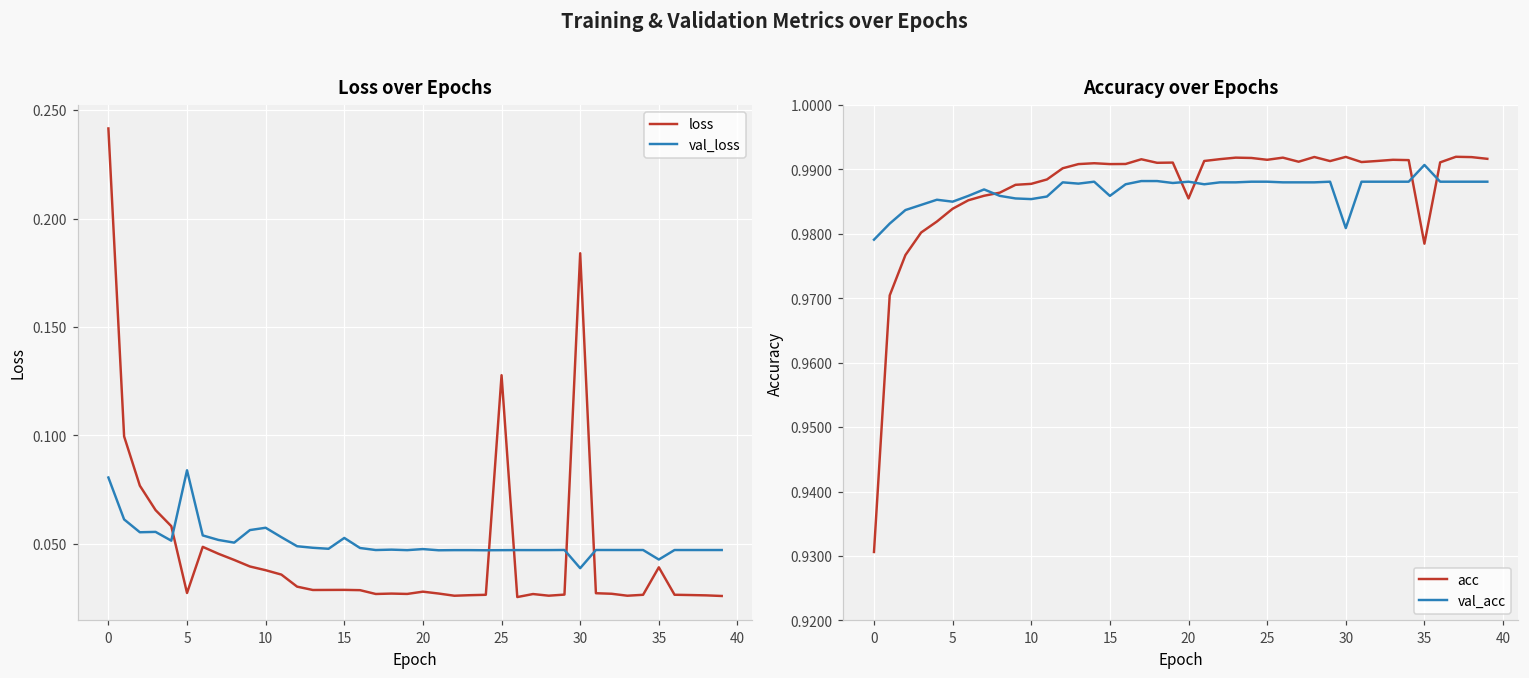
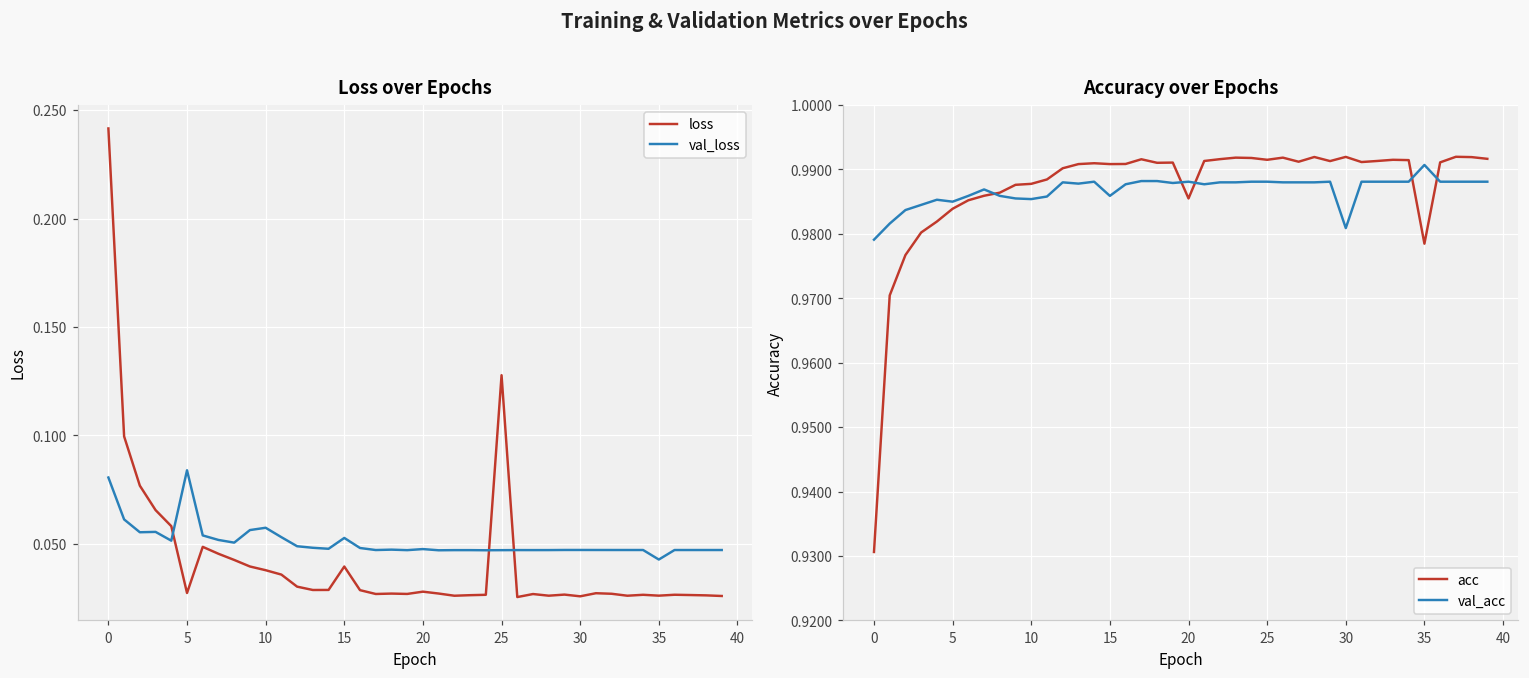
Loss over Epochs, loss, 15: 0.029 -> 0.040
Loss over Epochs, loss, 30: 0.184 -> 0.026
Loss over Epochs, val_loss, 30: 0.039 -> 0.047
Loss over Epochs, loss, 35: 0.039 -> 0.026
